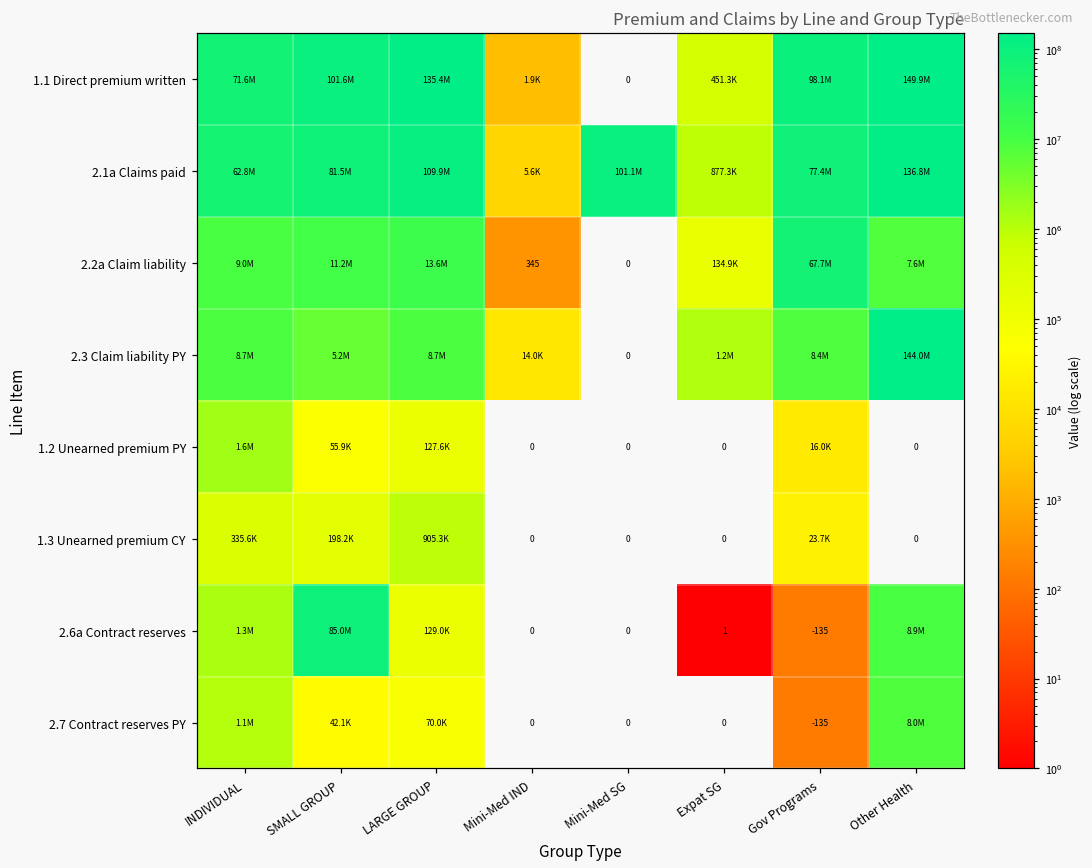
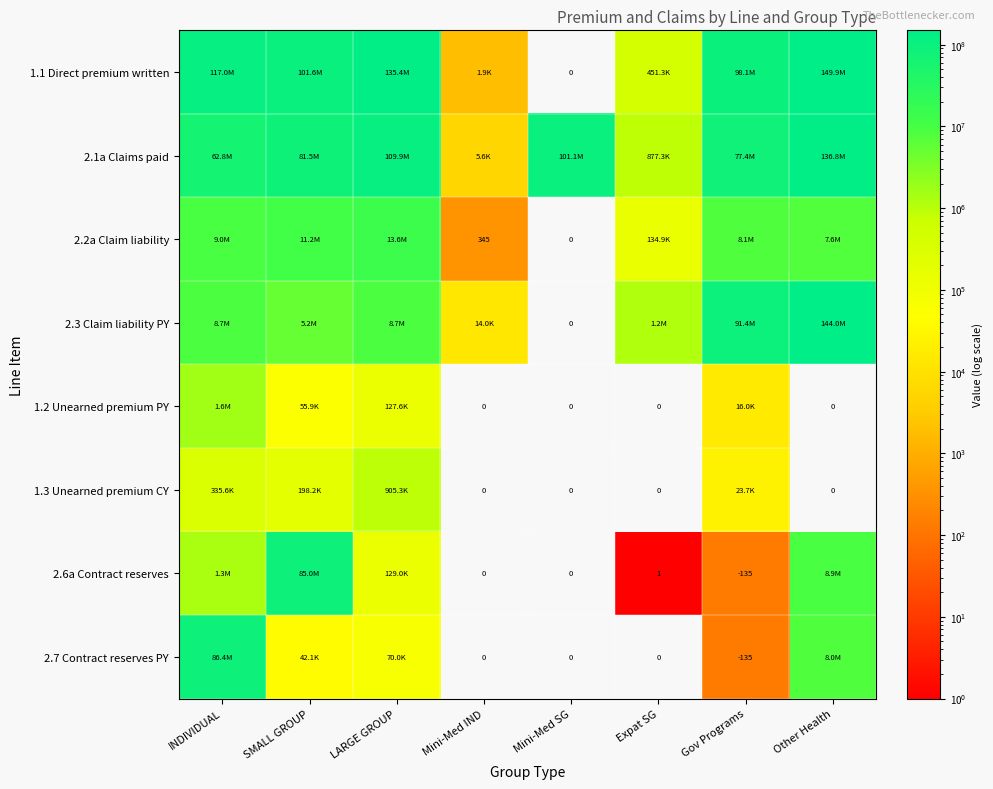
1.1 Direct premium written, INDIVIDUAL: 71.6M -> 117.0M
2.2a Claim liability, Gov Programs: 67.7M -> 8.1M
2.3 Claim liability PY, Gov Programs: 8.4M -> 91.4M
2.7 Contract reserves PY, INDIVIDUAL: 1.1M -> 86.4M
